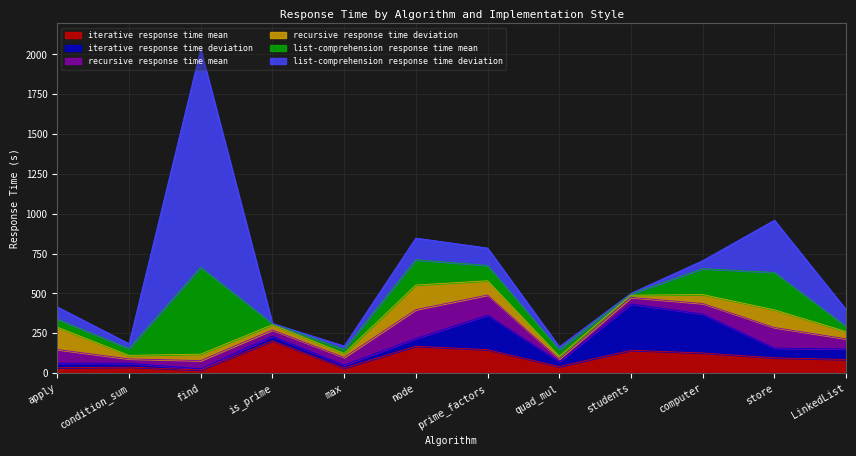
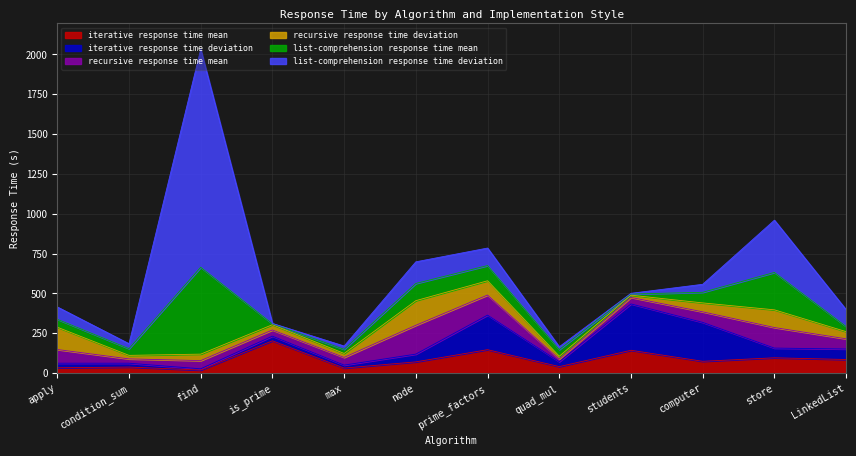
iterative response time mean, node: 170 -> 70
list-comprehension response time mean, node: 160 -> 110
iterative response time mean, computer: 130 -> 70
list-comprehension response time mean, computer: 160 -> 70
